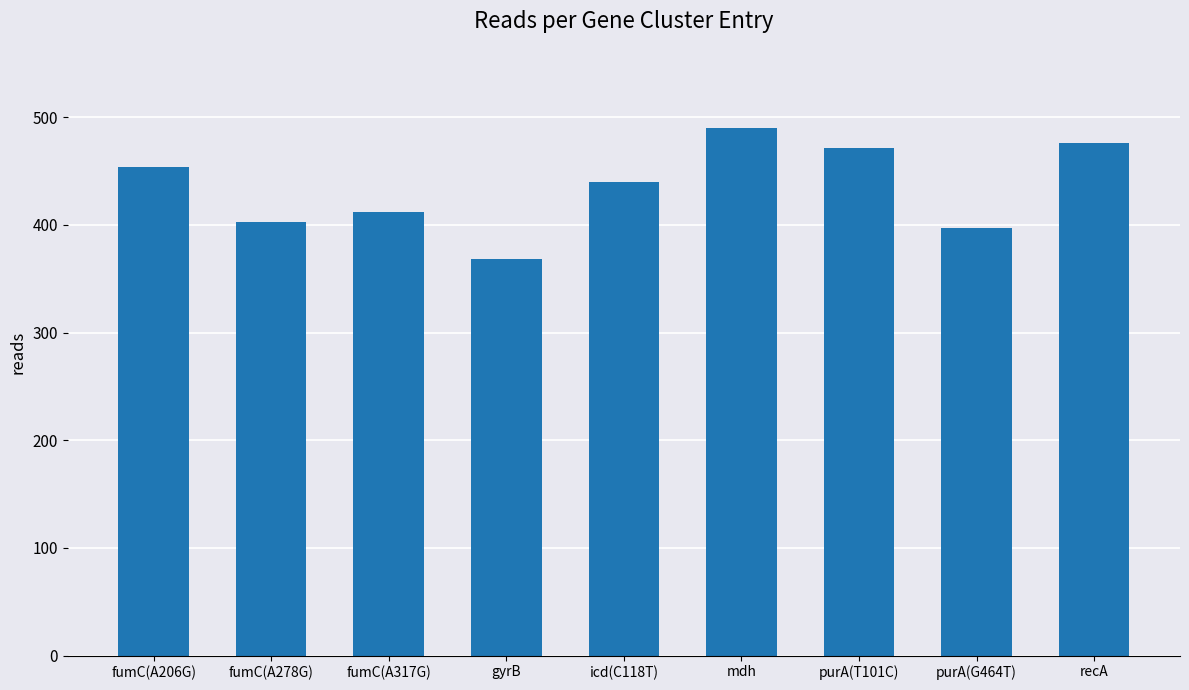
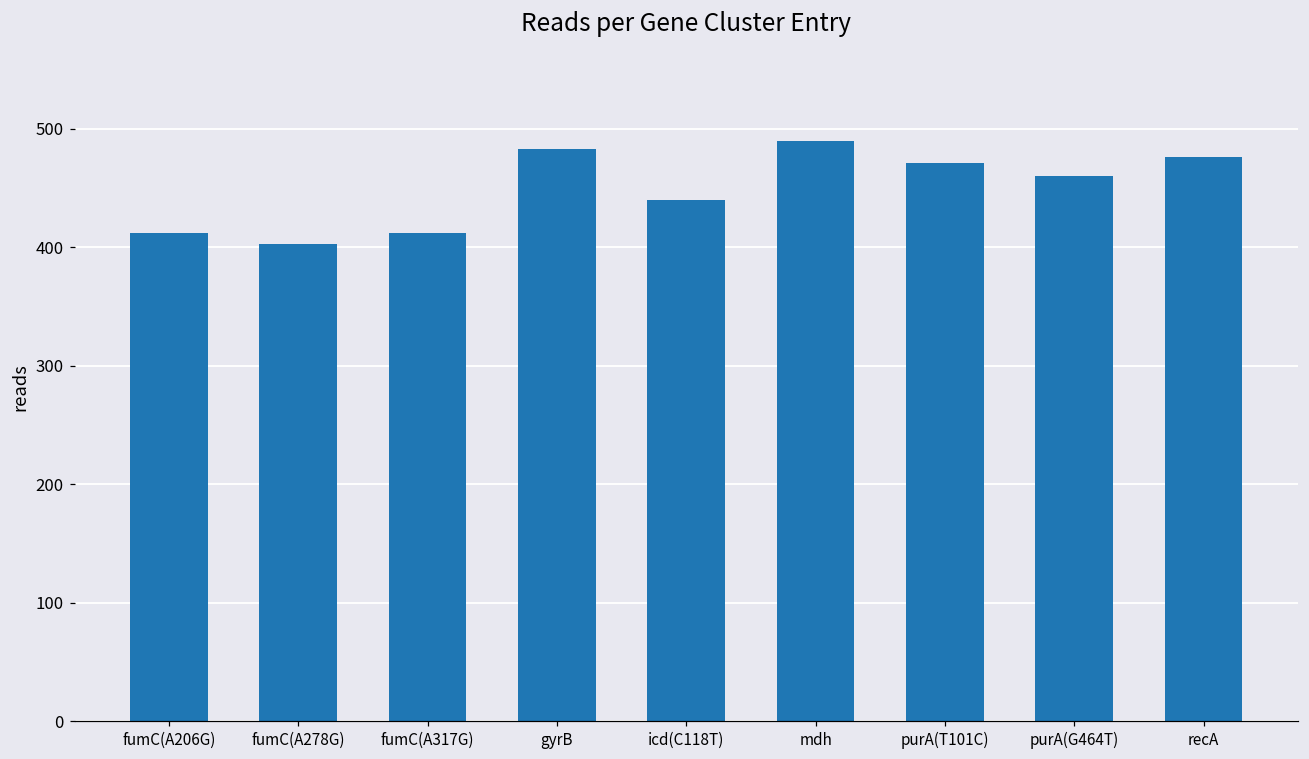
fumC(A206G): 454 -> 412
gyrB: 368 -> 483
purA(G464T): 397 -> 460
